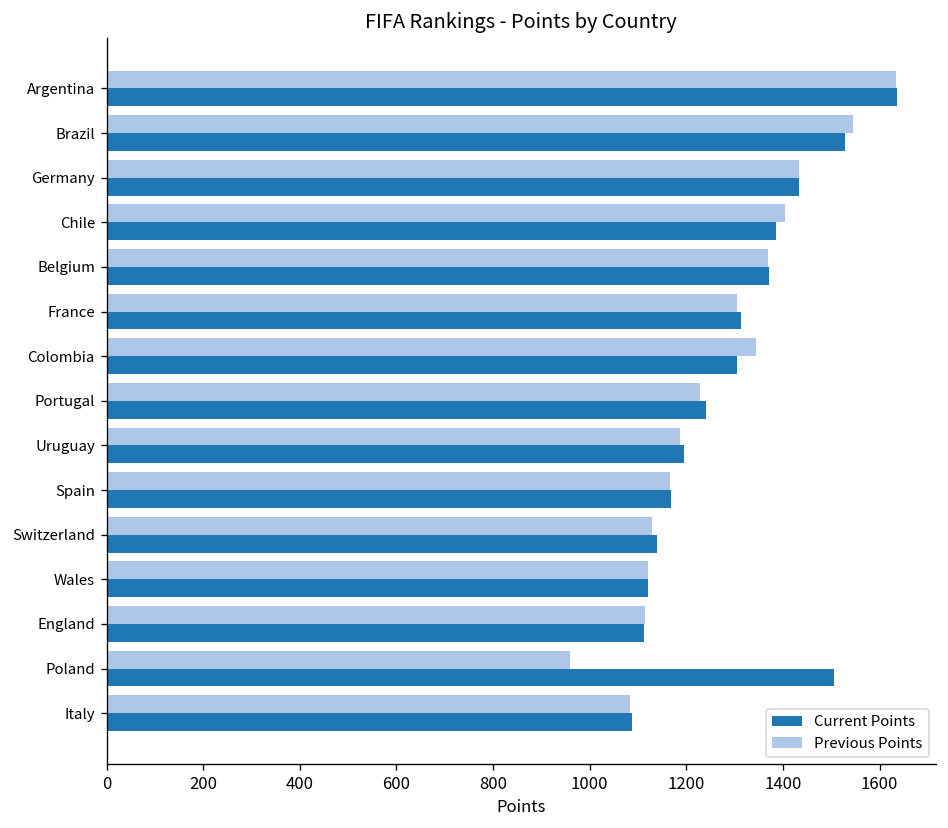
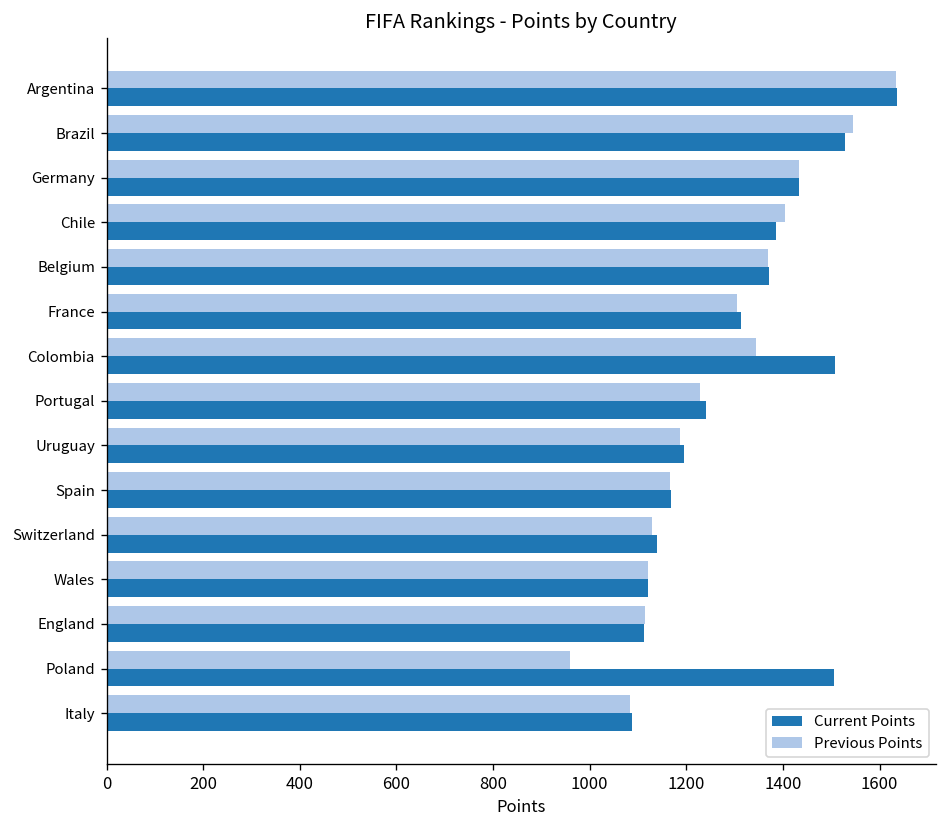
Current Points, Colombia: 1300 -> 1510
